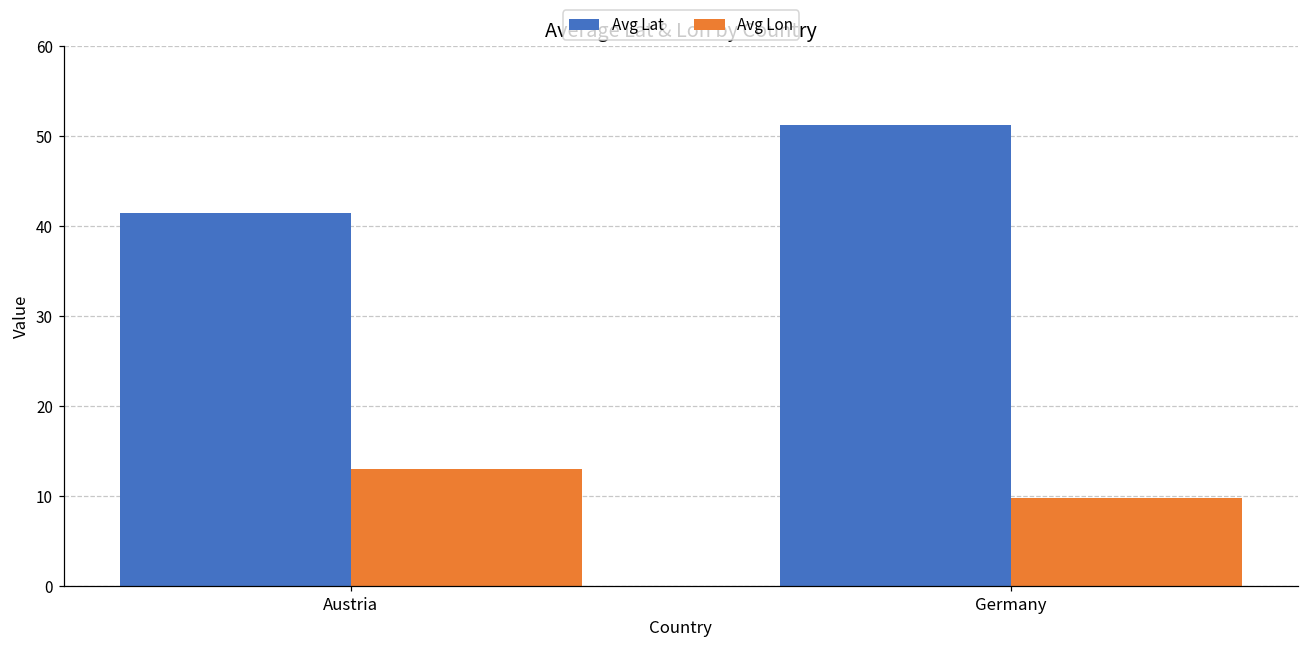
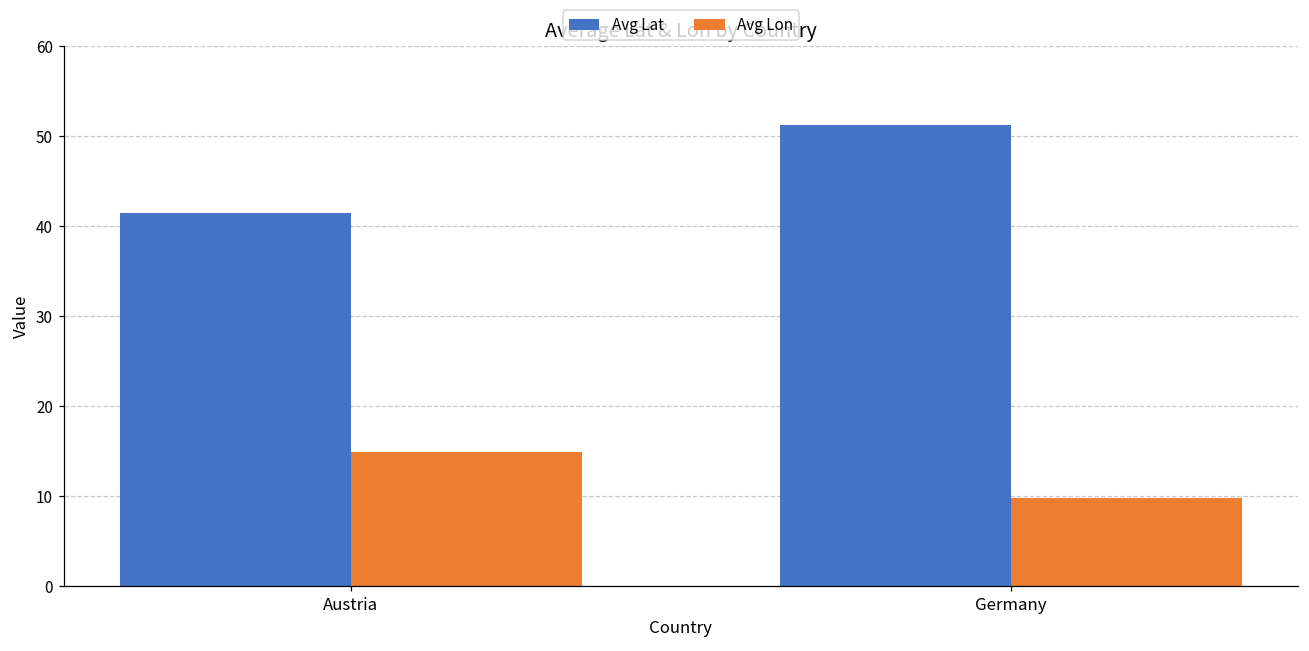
Avg Lon, Austria: 13 -> 15
